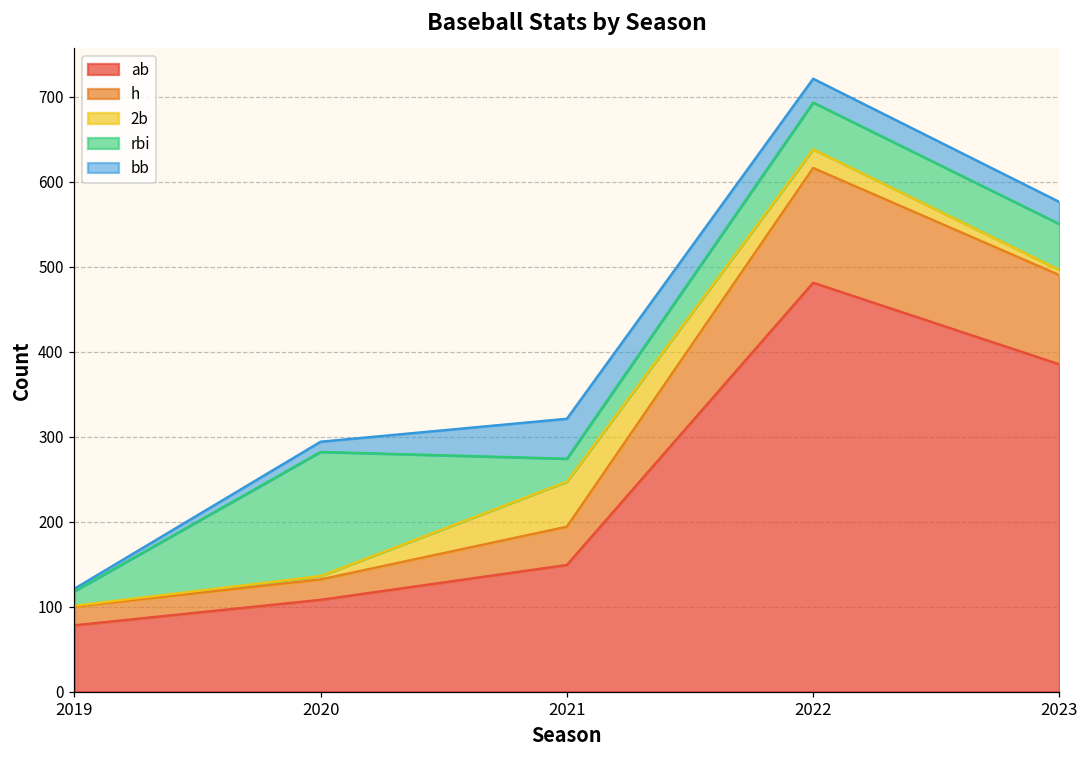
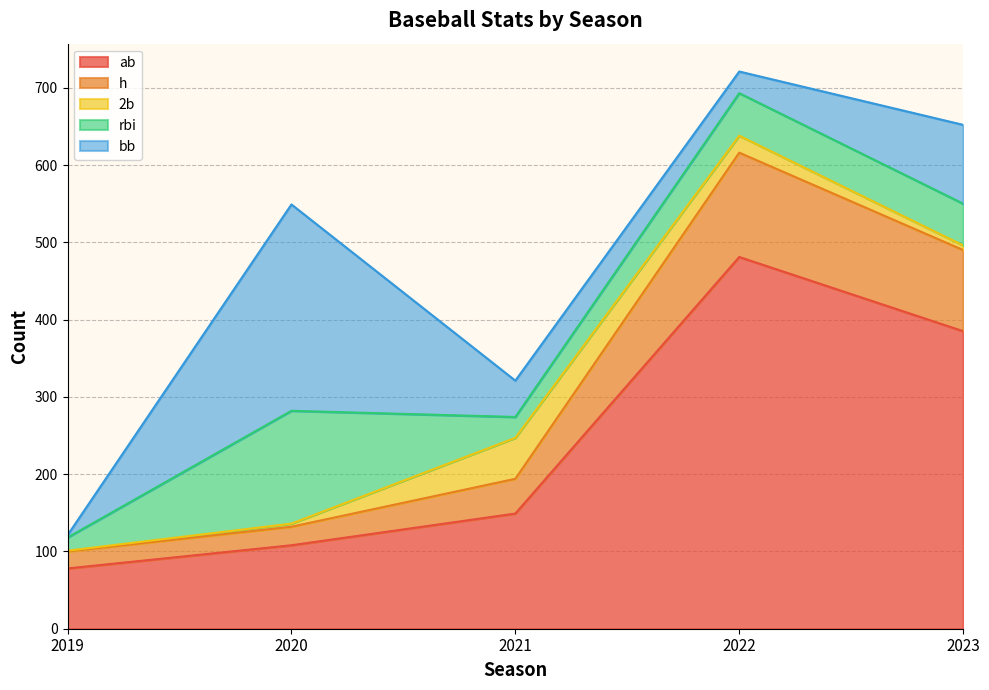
bb, 2020: 10 -> 270
bb, 2023: 30 -> 100
